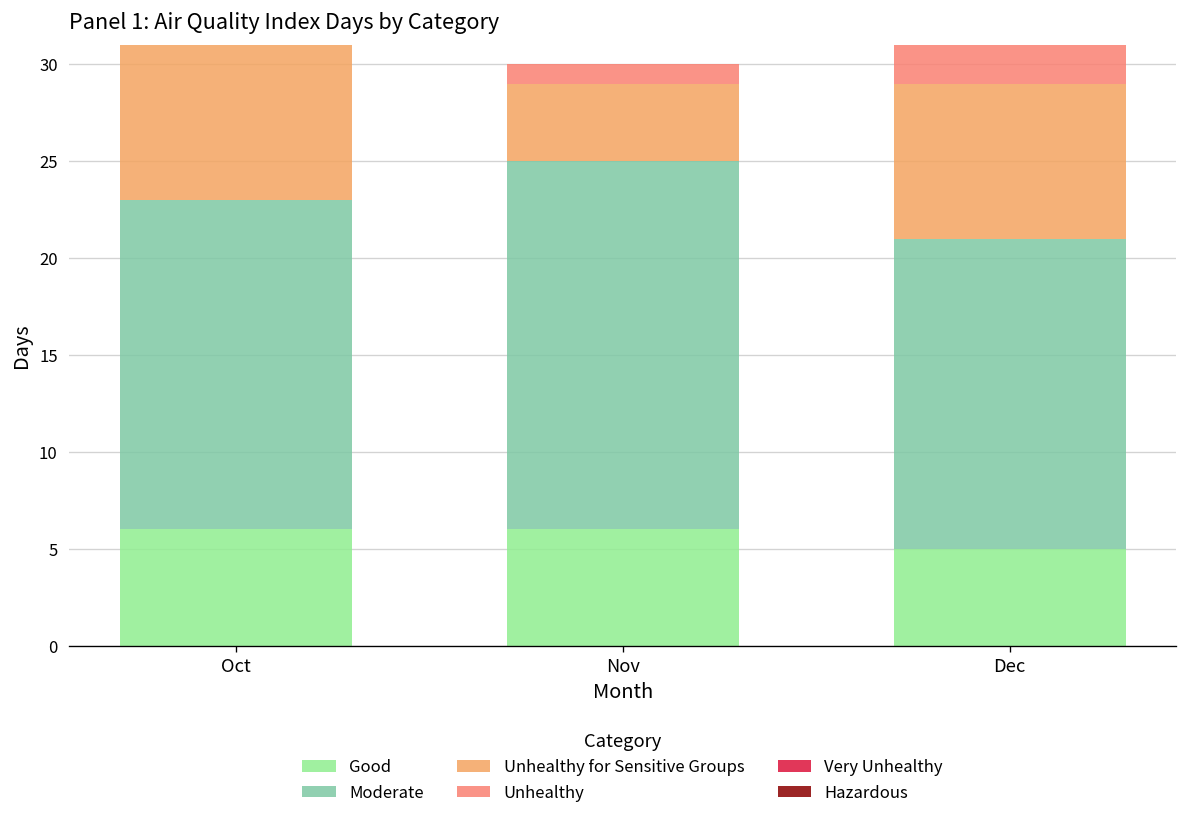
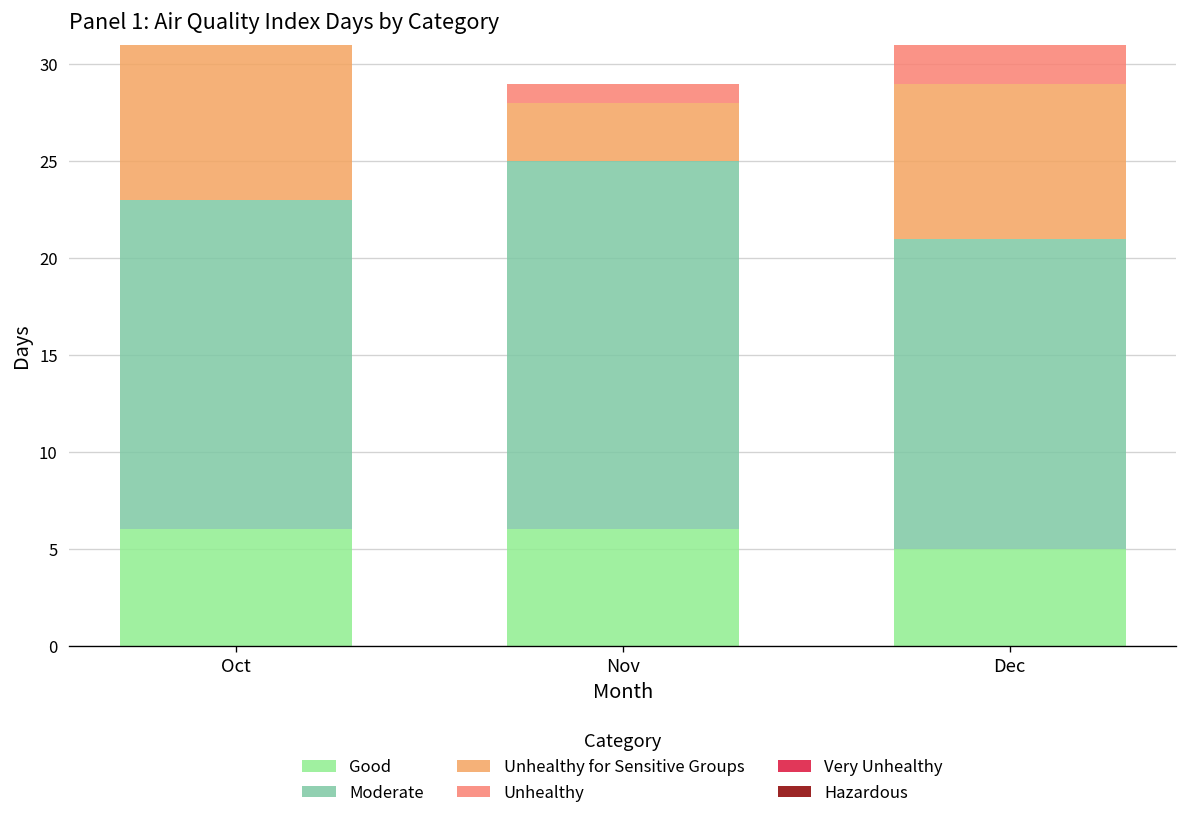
Unhealthy for Sensitive Groups, Nov: 4 -> 3
